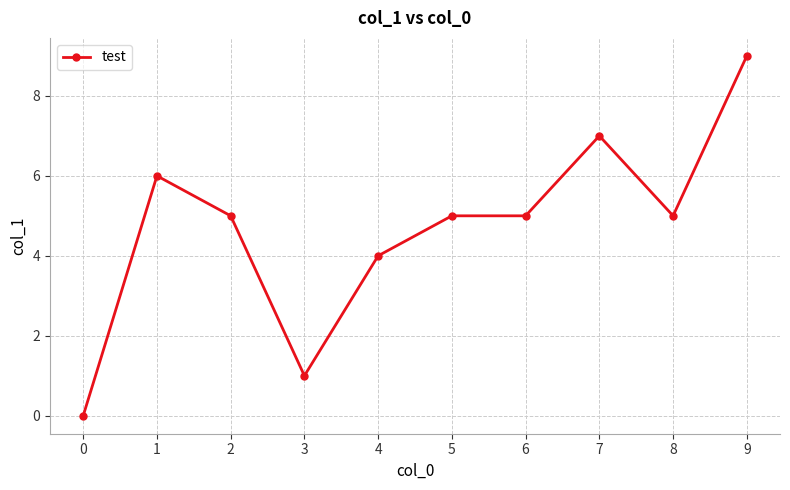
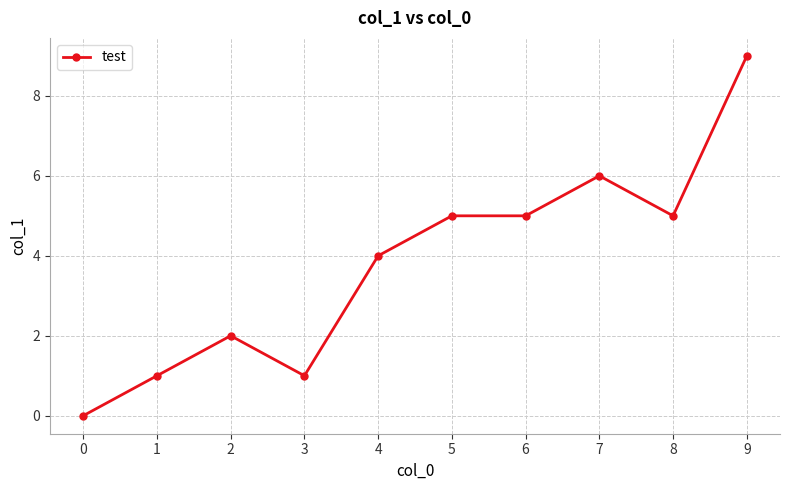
1: 6 -> 1
2: 5 -> 2
7: 7 -> 6
